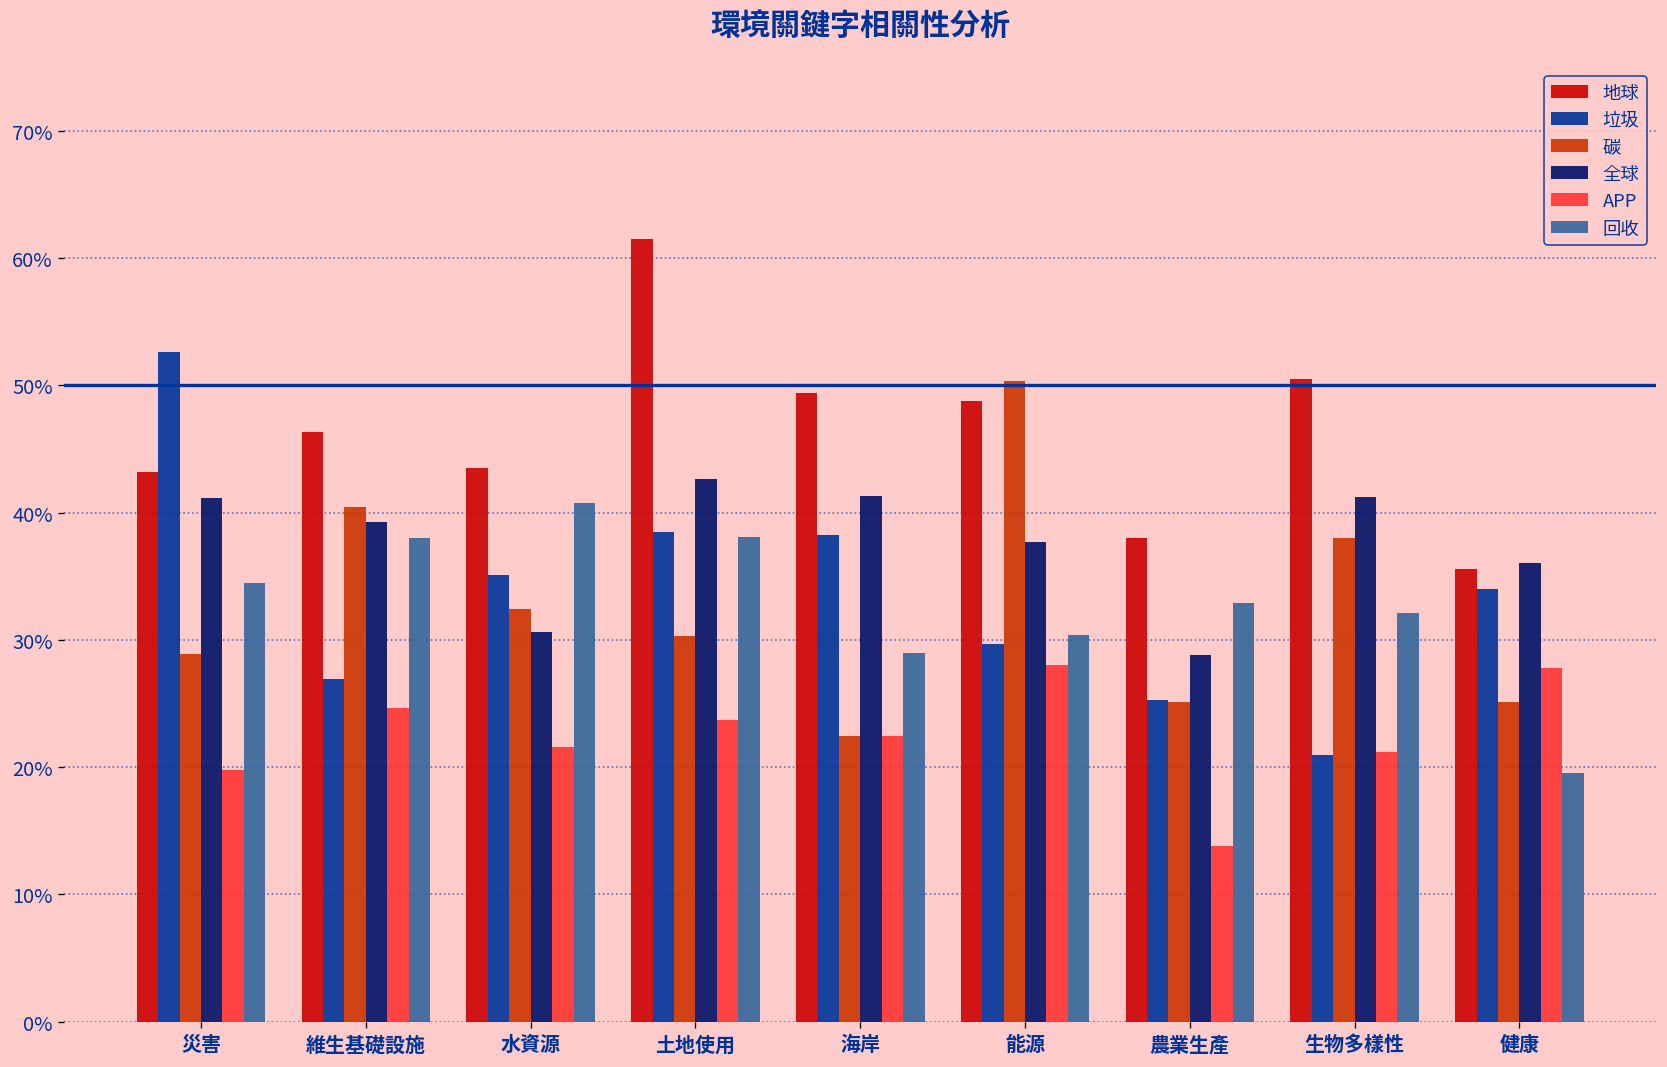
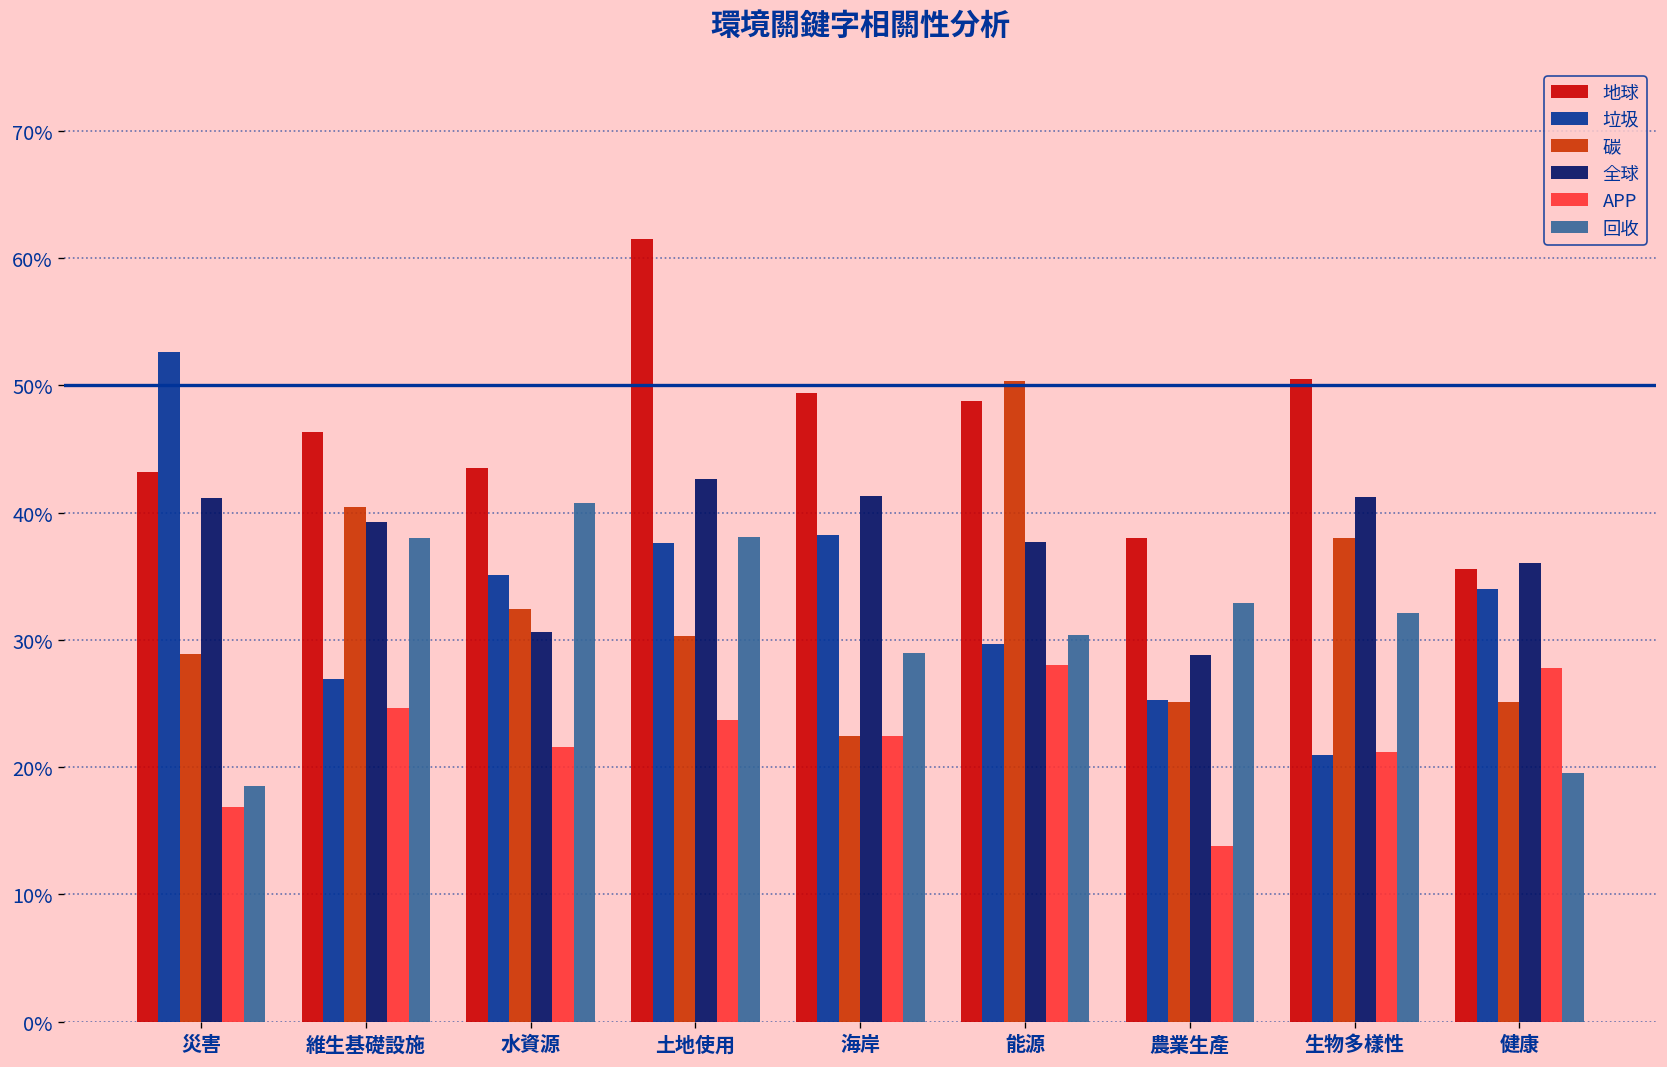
APP, 災害: 19.8% -> 16.9%
回收, 災害: 34.5% -> 18.5%
垃圾, 土地使用: 38.5% -> 37.6%
